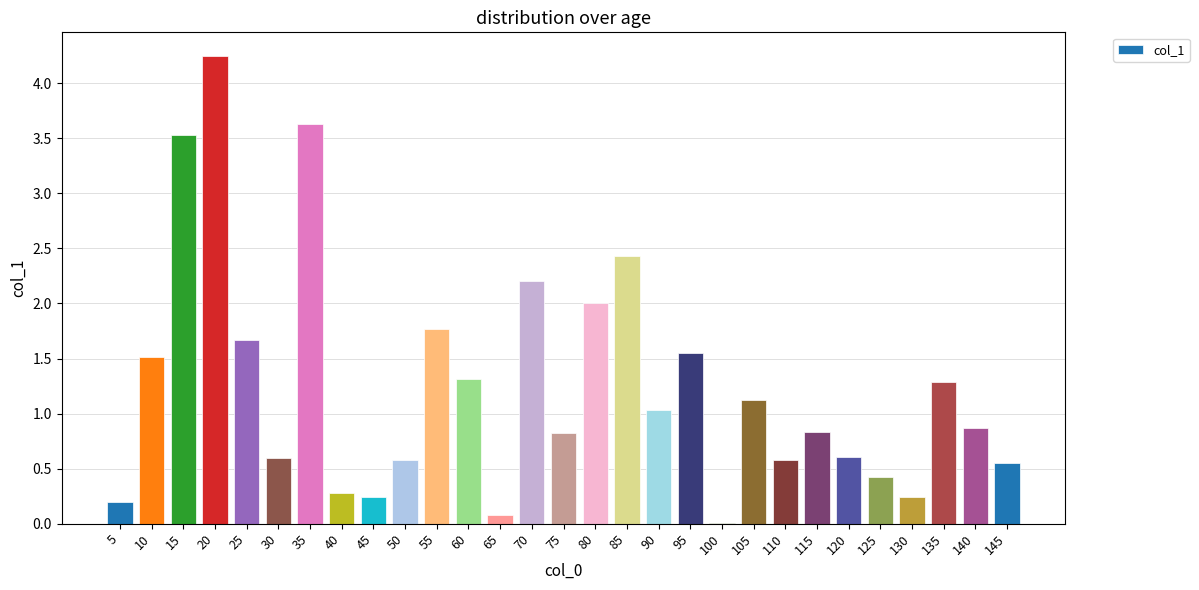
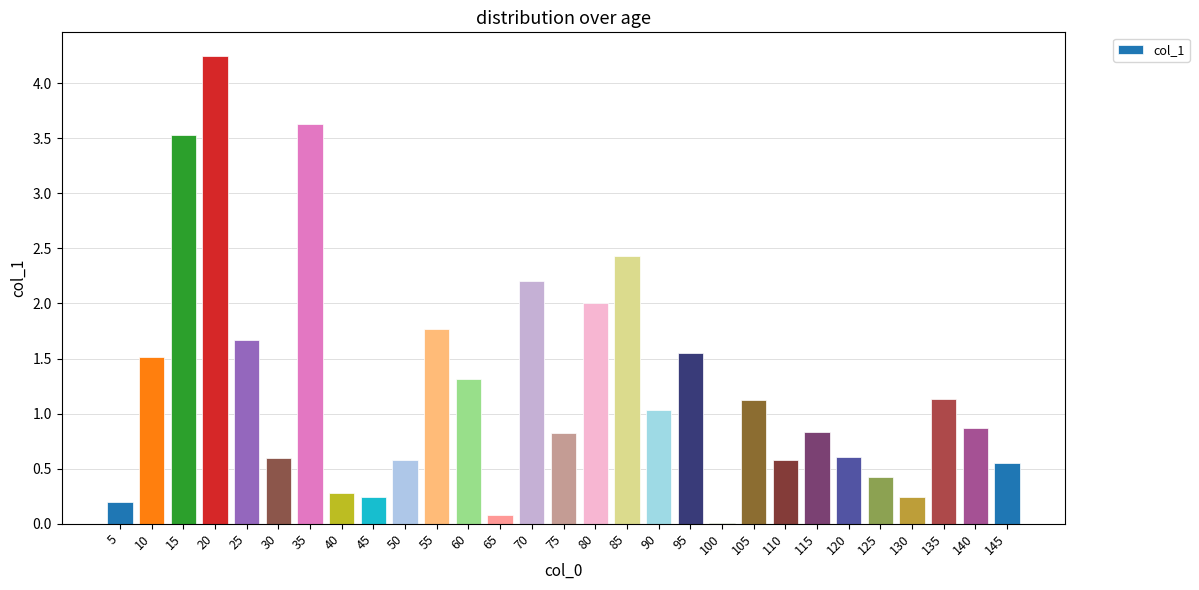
135: 1.28 -> 1.13
